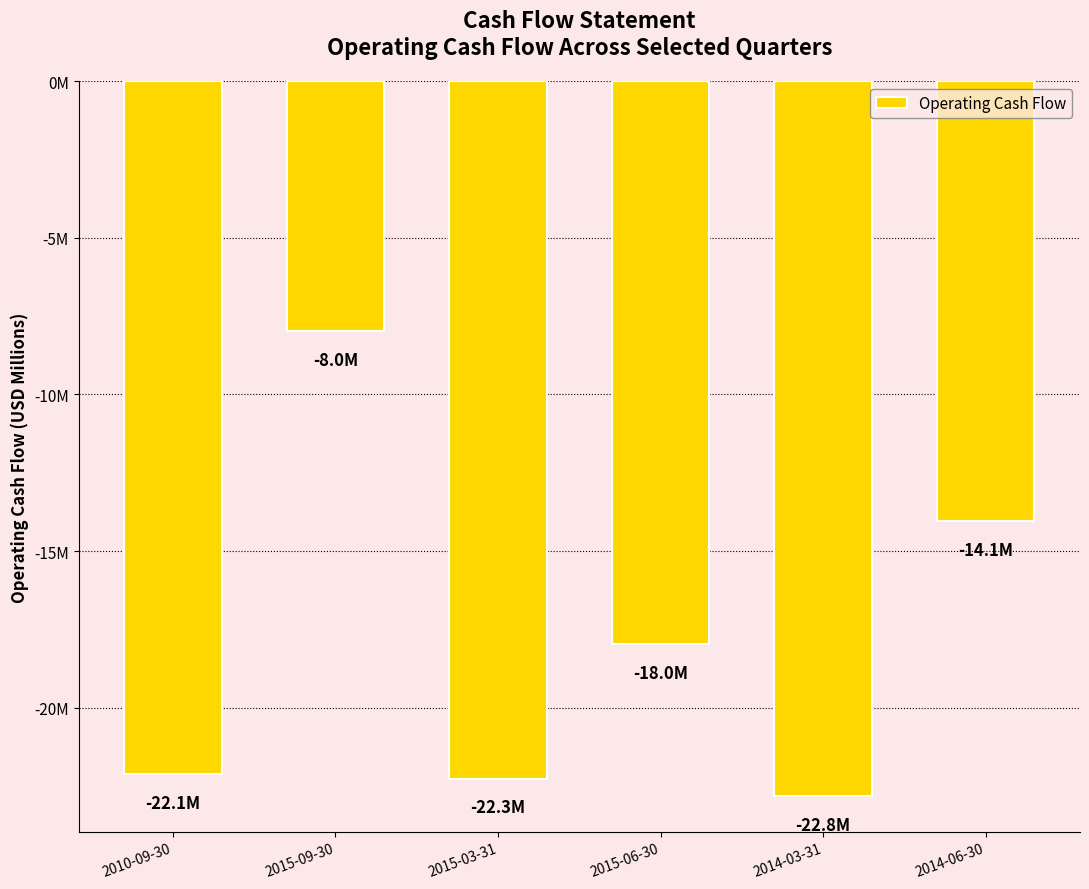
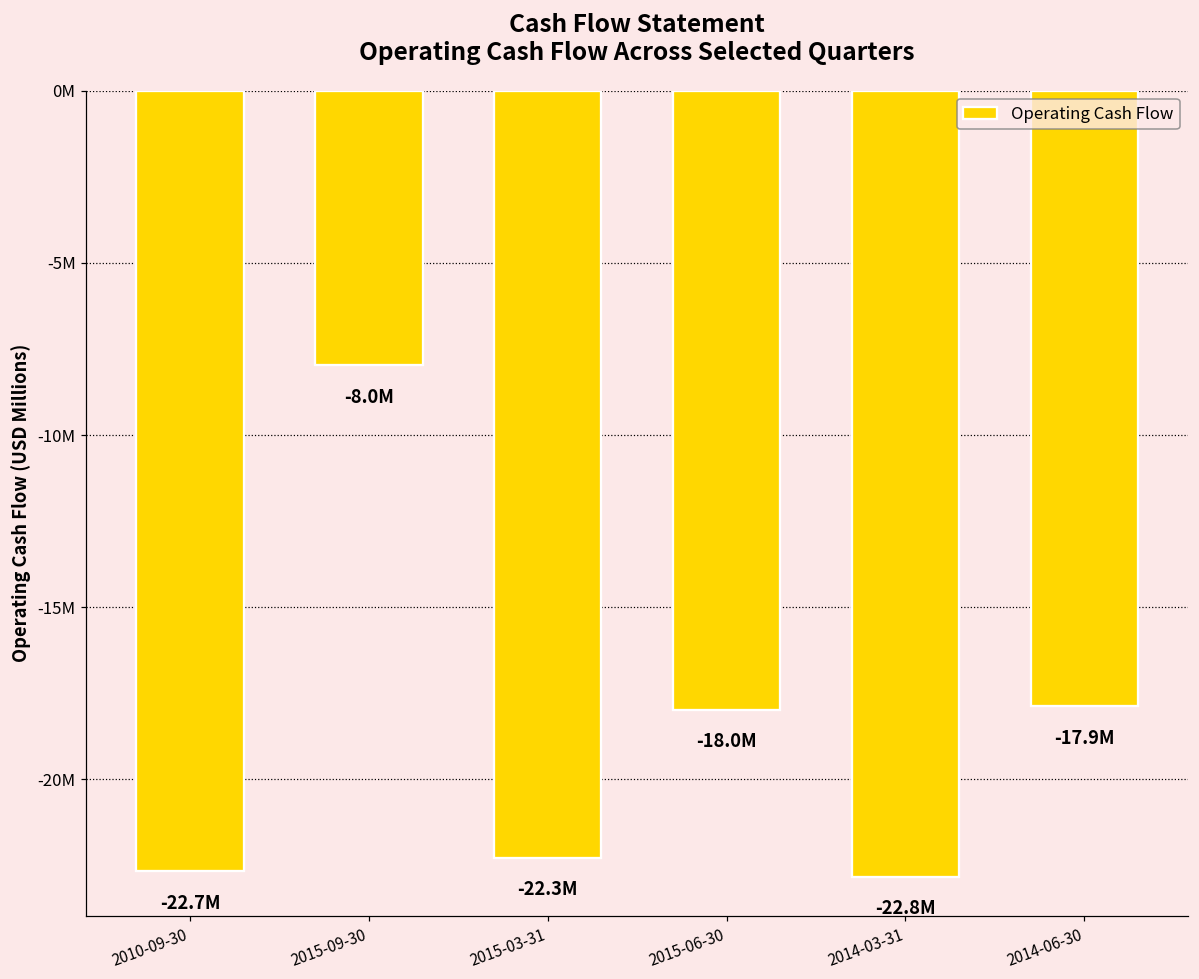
2010-09-30: -22.1M -> -22.7M
2014-06-30: -14.1M -> -17.9M
